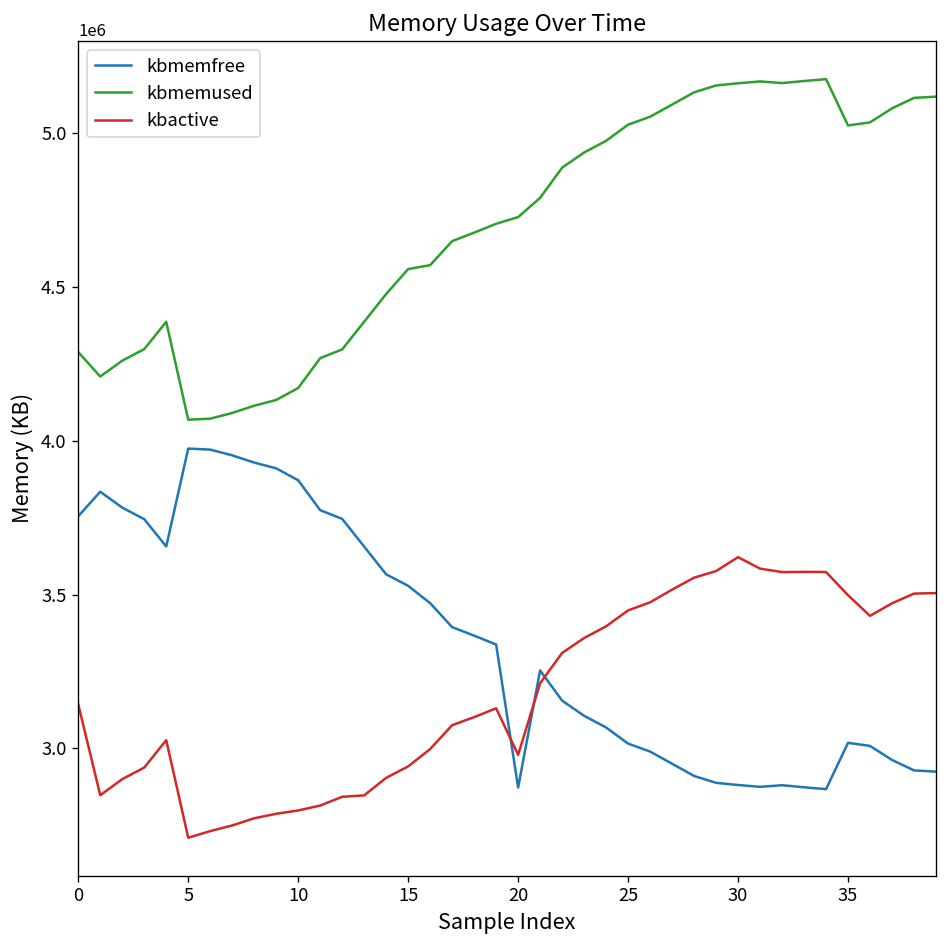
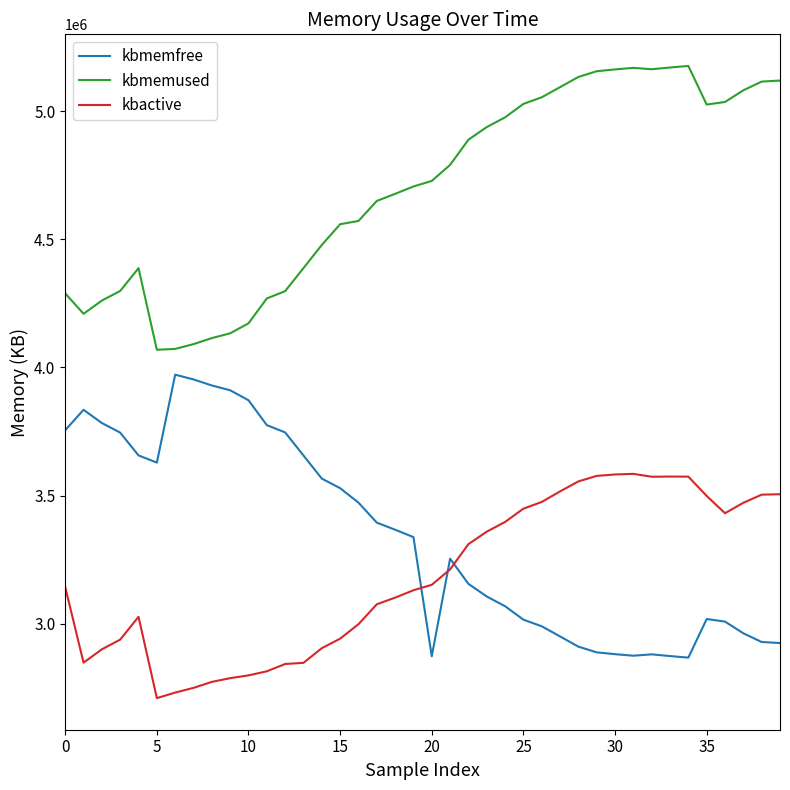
kbmemfree, 5: 3980000 -> 3630000
kbactive, 20: 2980000 -> 3150000
kbactive, 30: 3620000 -> 3580000
